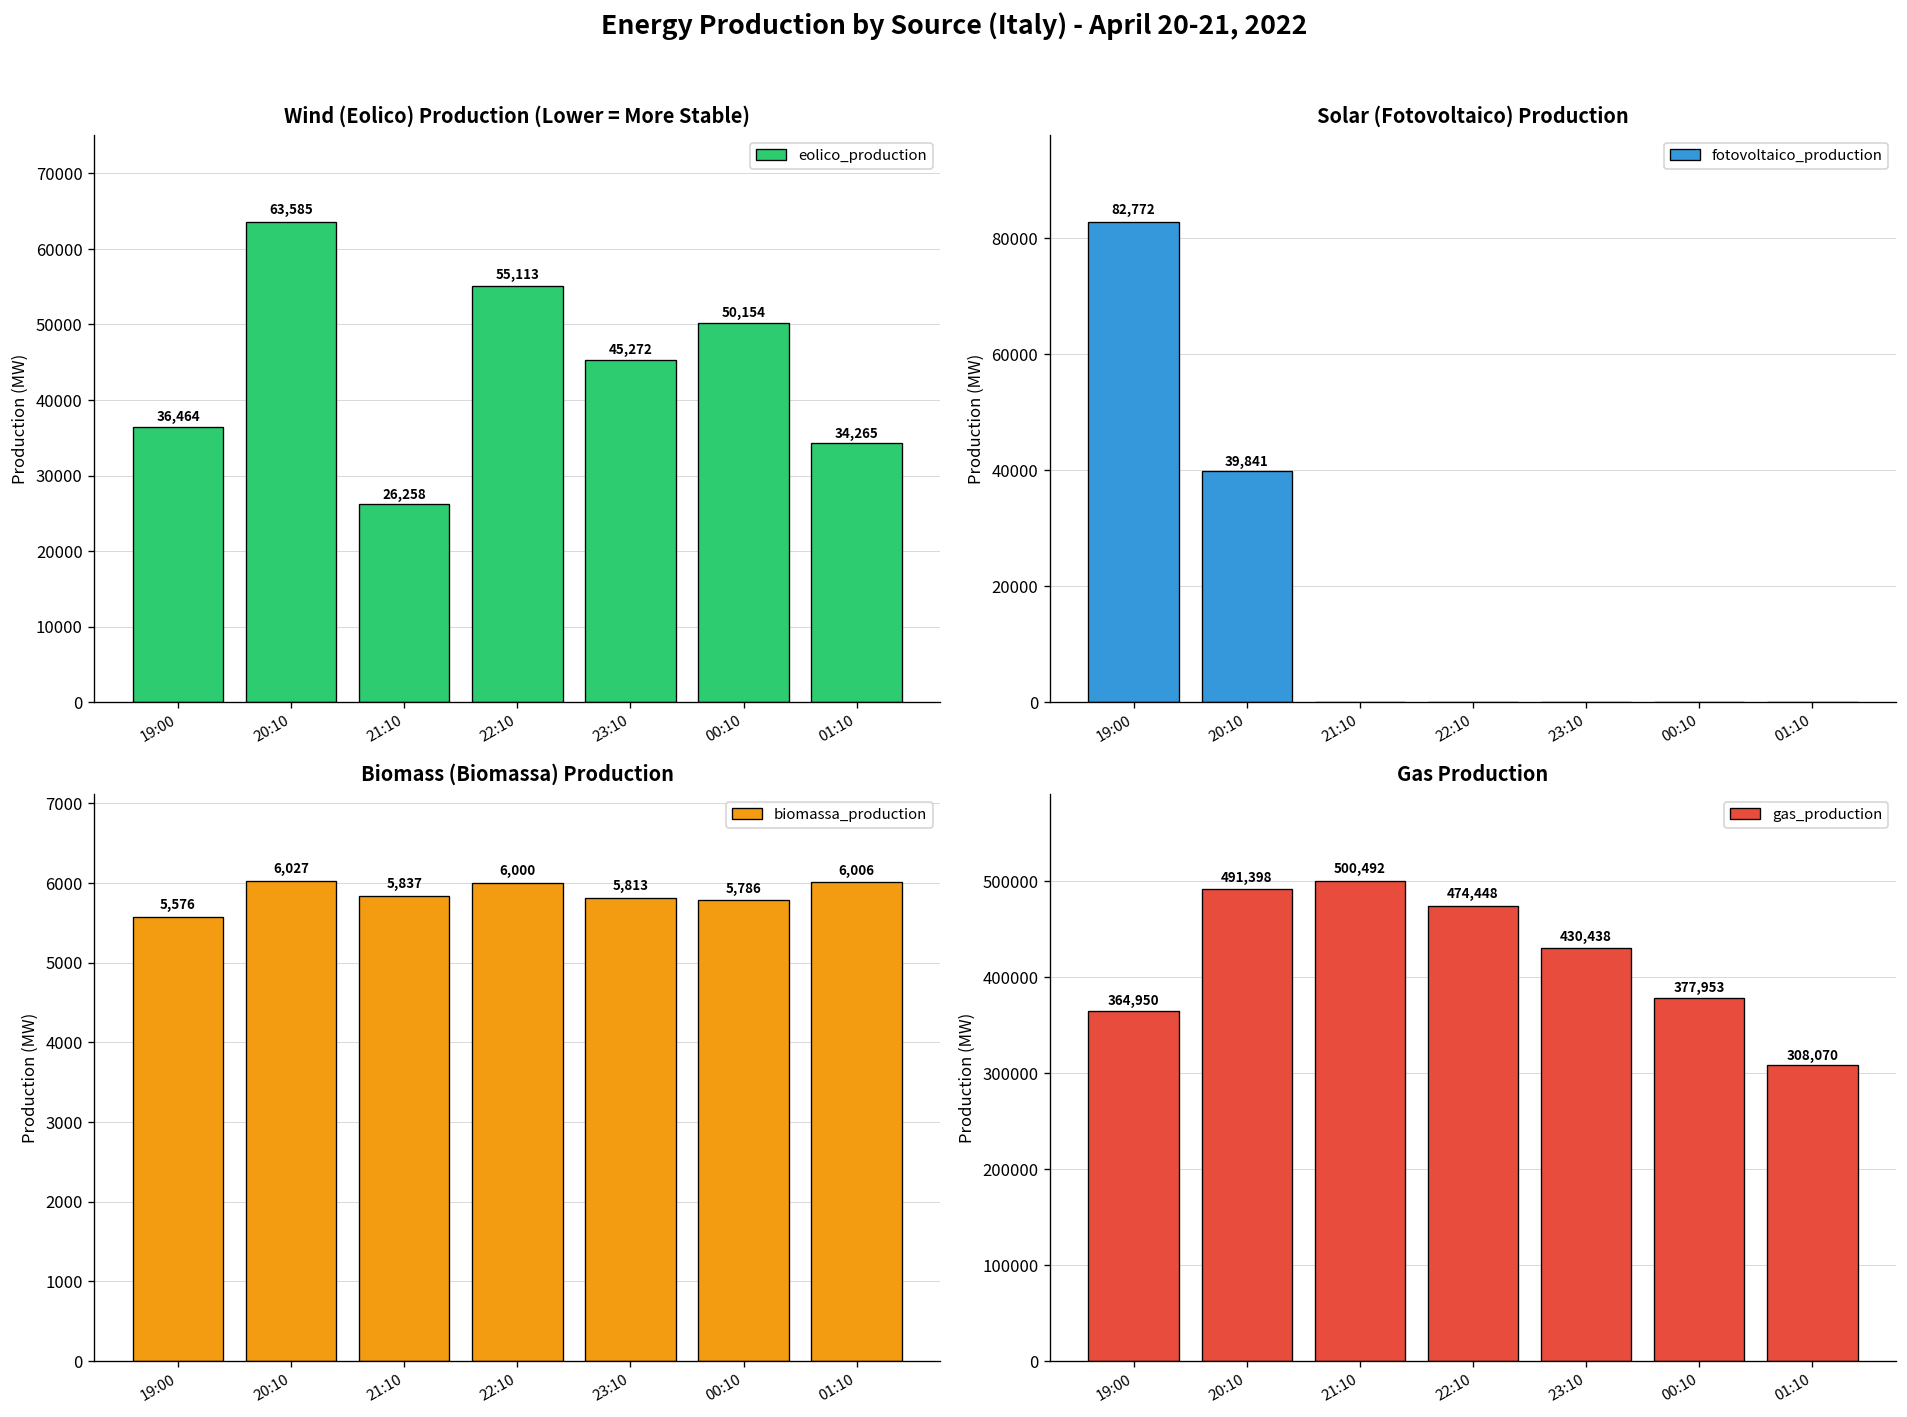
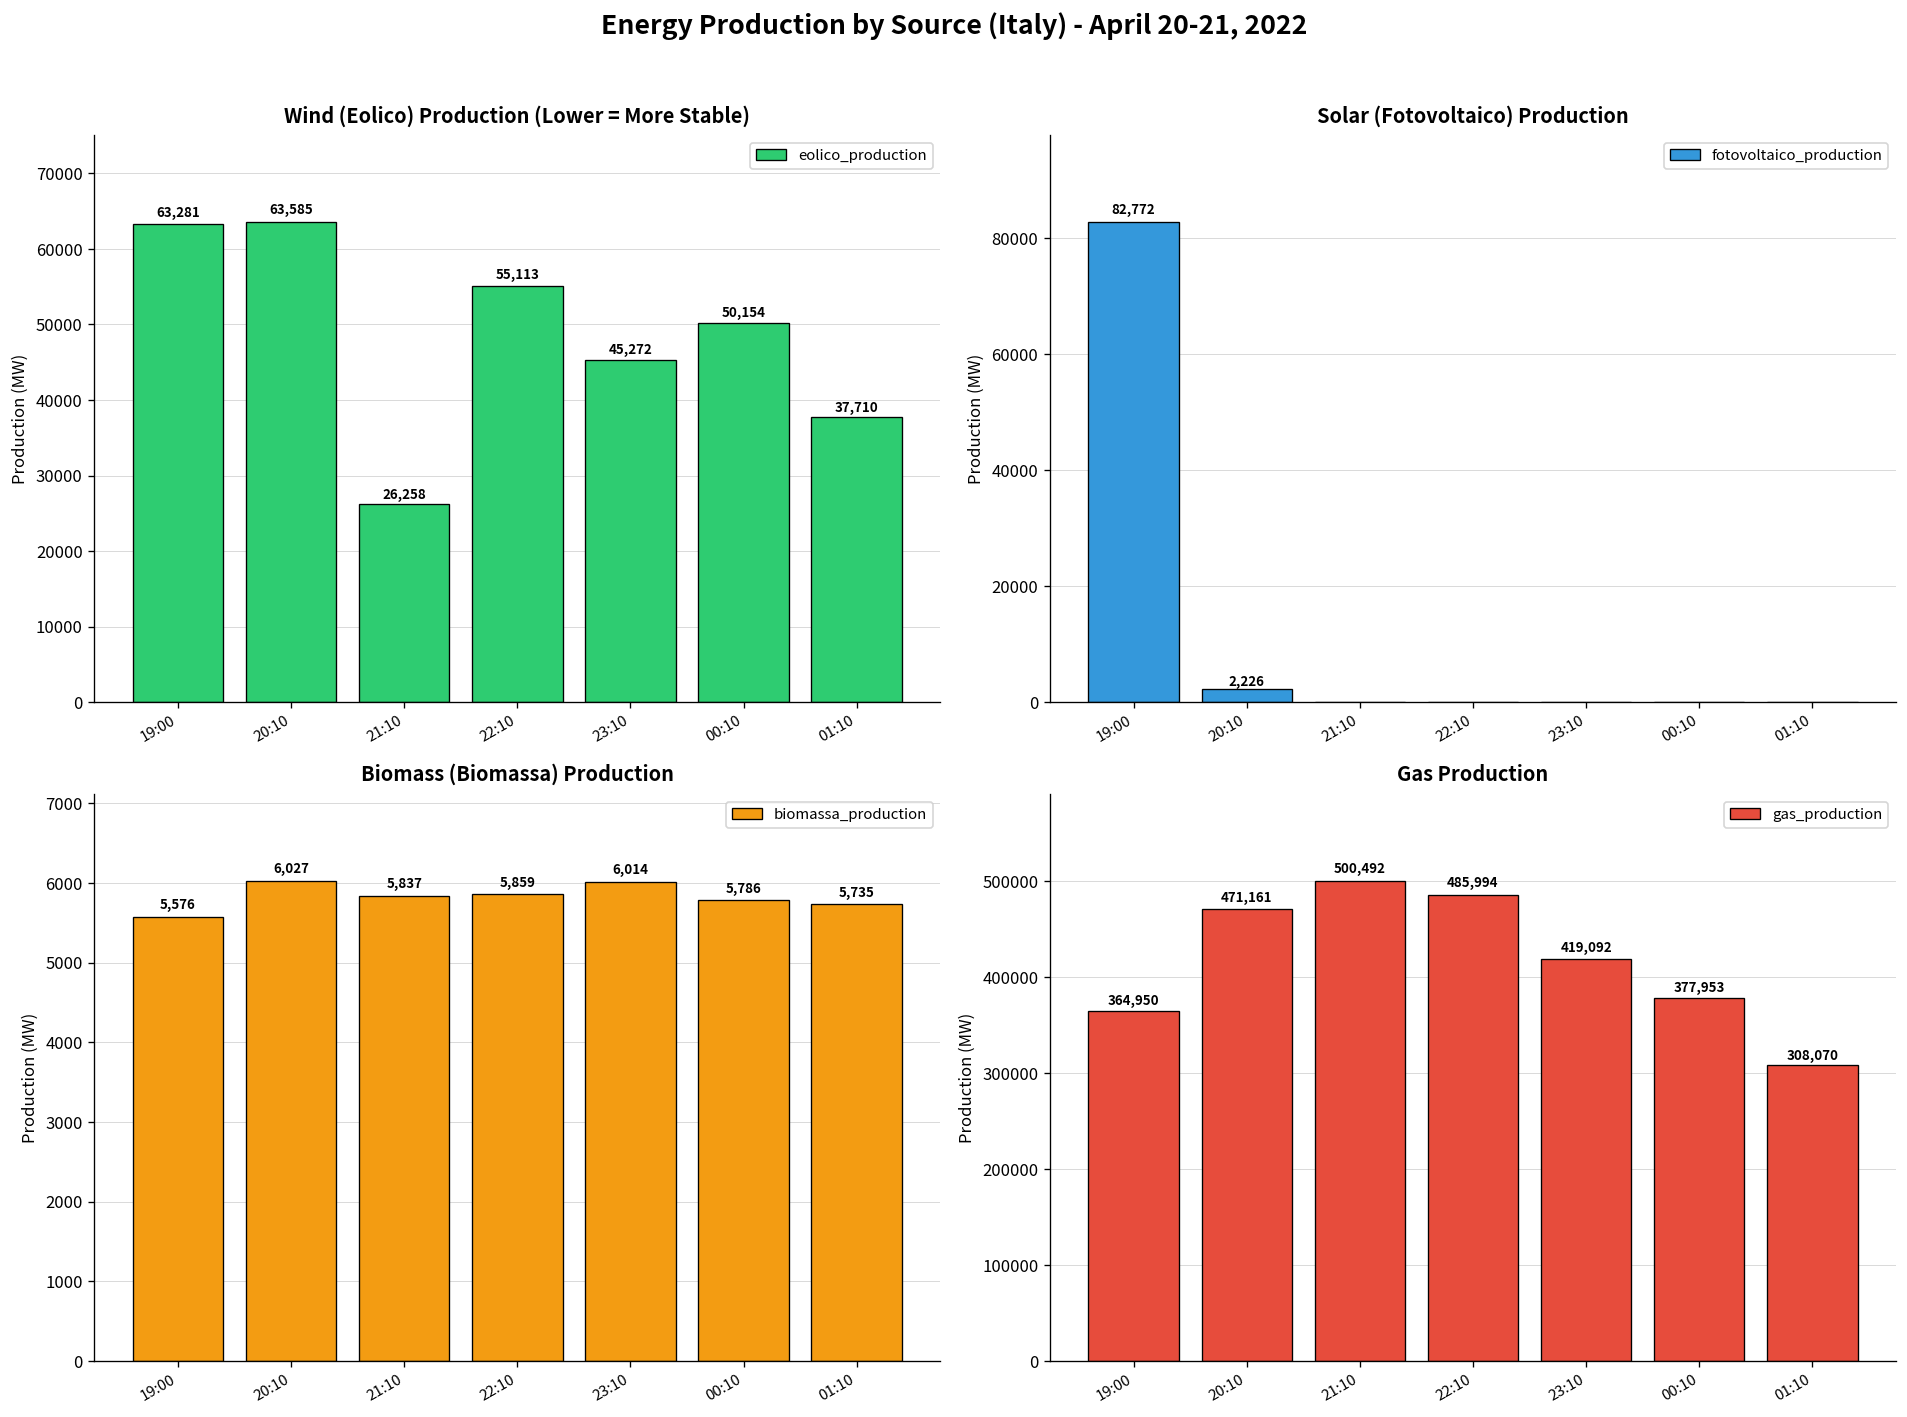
Wind (Eolico) Production (Lower = More Stable), 19:00: 36,464 -> 63,281
Wind (Eolico) Production (Lower = More Stable), 01:10: 34,265 -> 37,710
Solar (Fotovoltaico) Production, 20:10: 39,841 -> 2,226
Biomass (Biomassa) Production, 22:10: 6,000 -> 5,859
Biomass (Biomassa) Production, 23:10: 5,813 -> 6,014
Biomass (Biomassa) Production, 01:10: 6,006 -> 5,735
Gas Production, 20:10: 491,398 -> 471,161
Gas Production, 22:10: 474,448 -> 485,994
Gas Production, 23:10: 430,438 -> 419,092
